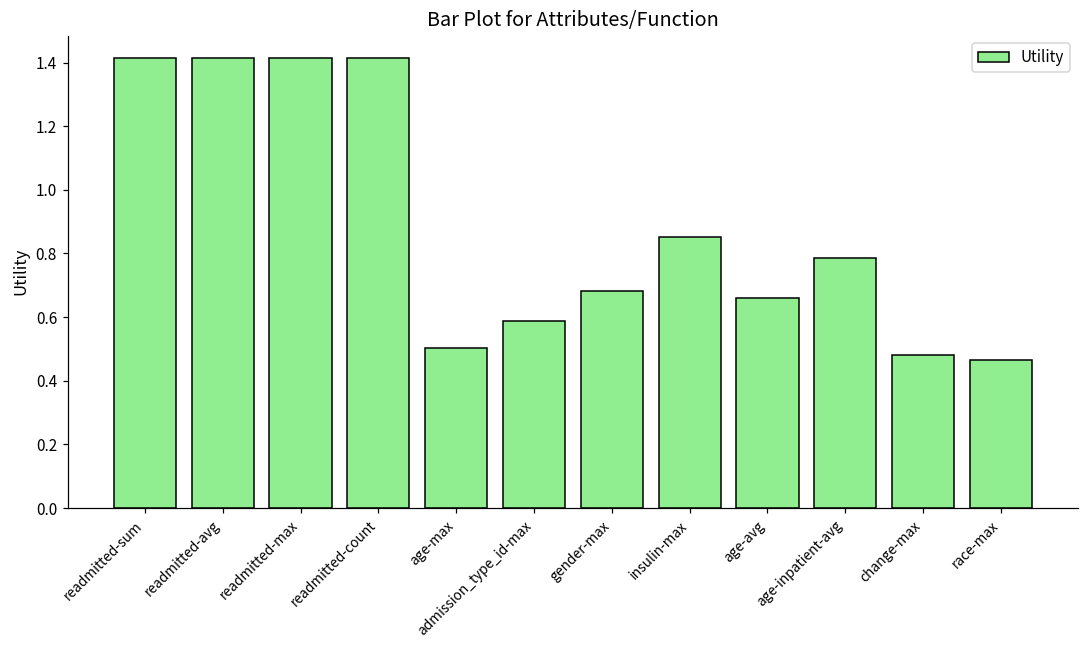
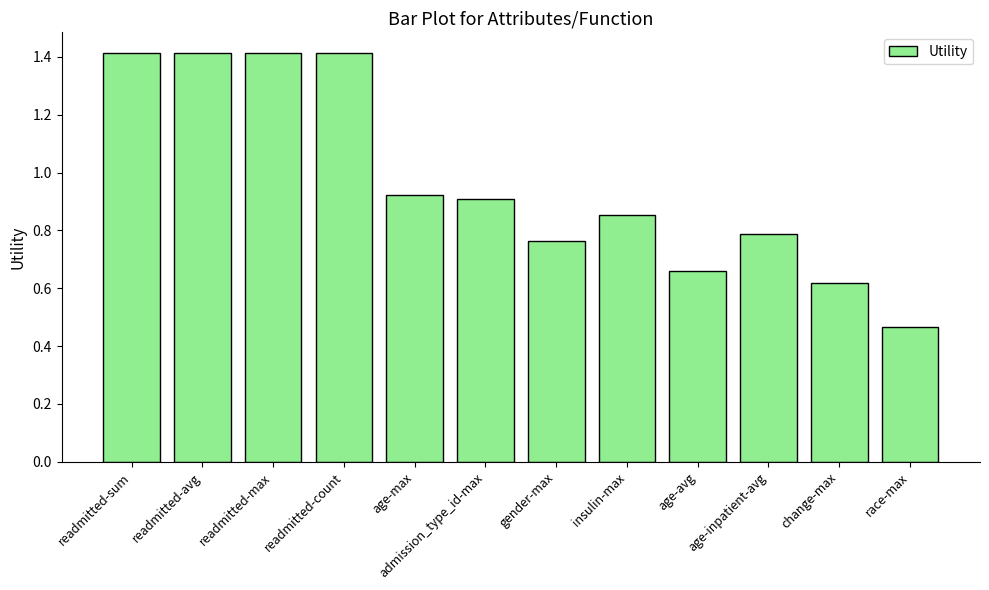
age-max: 0.50 -> 0.92
admission_type_id-max: 0.59 -> 0.91
gender-max: 0.68 -> 0.76
change-max: 0.48 -> 0.62
